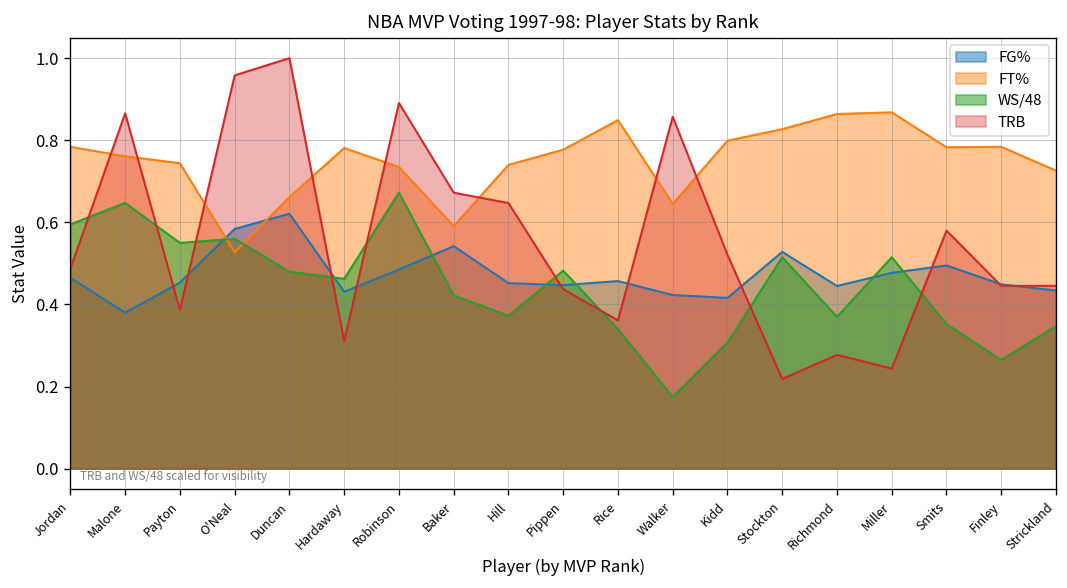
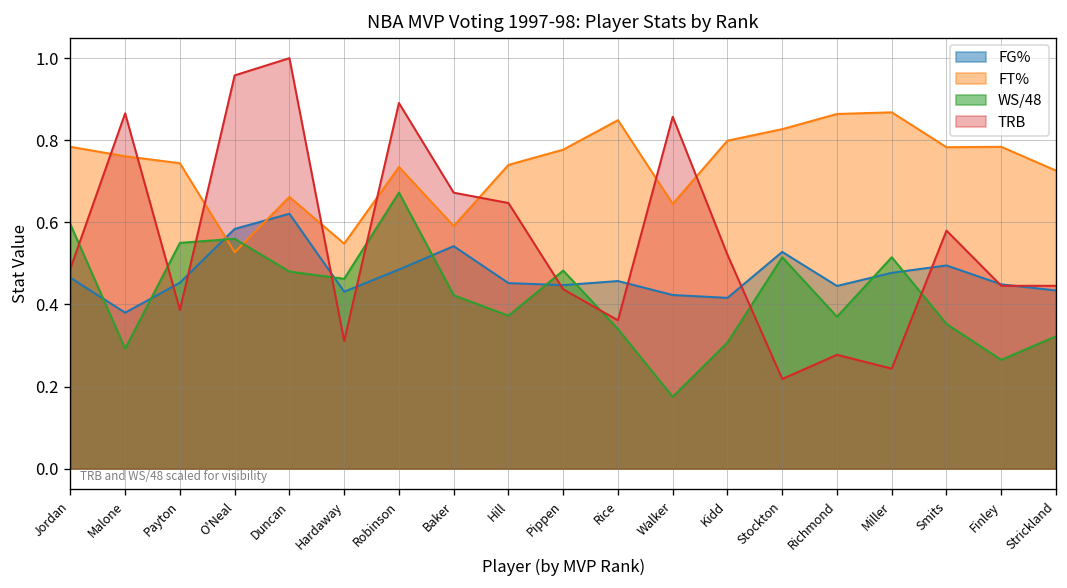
WS/48, Malone: 0.65 -> 0.29
FT%, Hardaway: 0.78 -> 0.55
WS/48, Strickland: 0.35 -> 0.32
